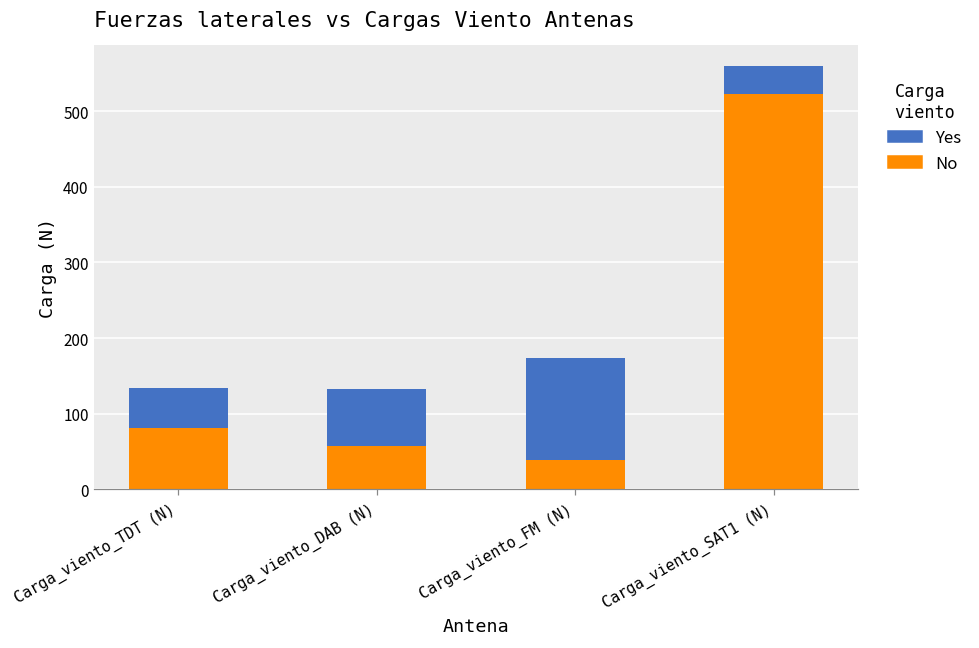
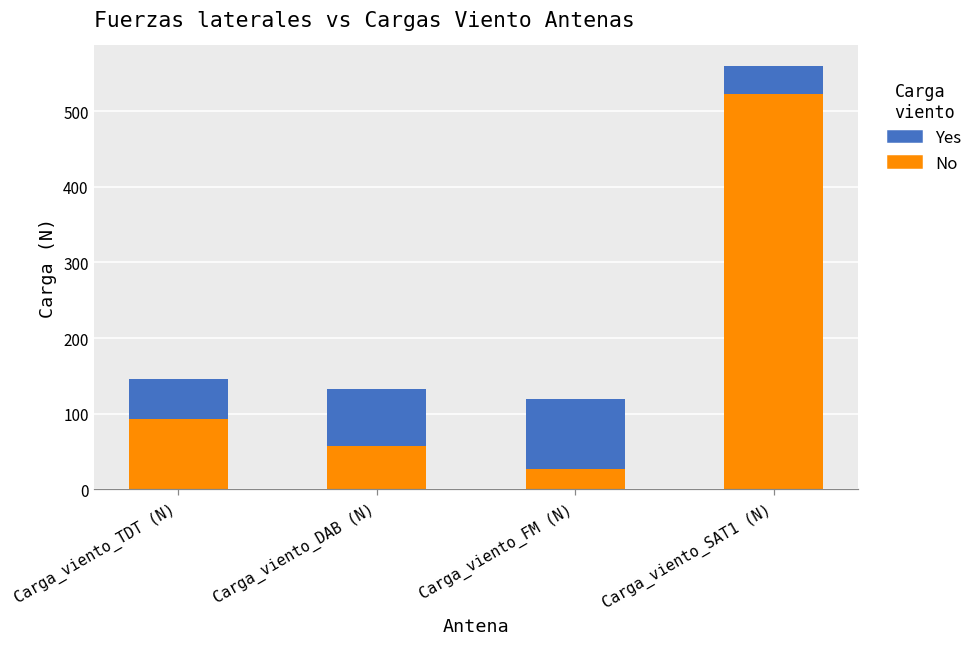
No, Carga_viento_TDT (N): 80 -> 90
No, Carga_viento_FM (N): 40 -> 30
Yes, Carga_viento_FM (N): 130 -> 90
